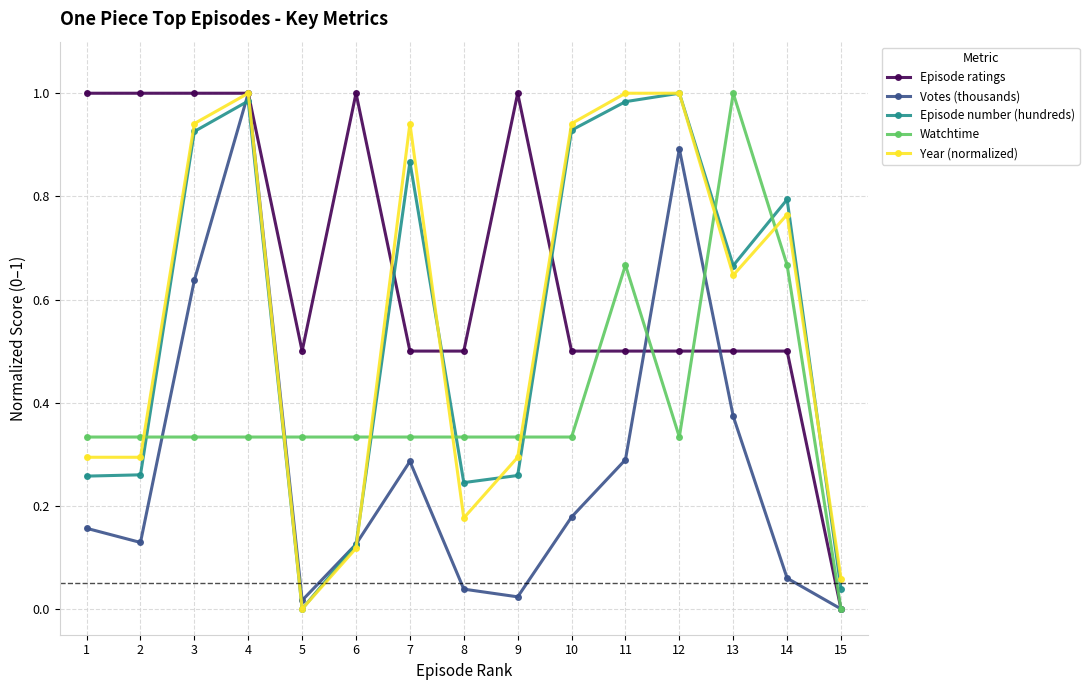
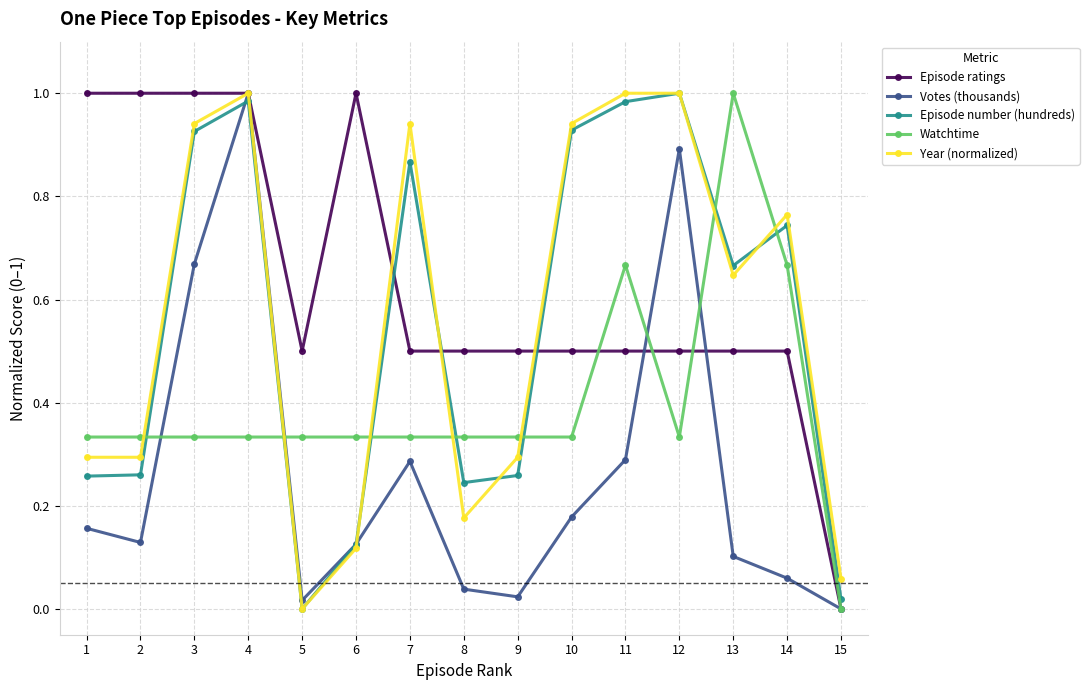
Votes (thousands), 3: 0.64 -> 0.67
Episode ratings, 9: 1.00 -> 0.50
Votes (thousands), 13: 0.37 -> 0.10
Episode number (hundreds), 14: 0.79 -> 0.74
Episode number (hundreds), 15: 0.04 -> 0.02
